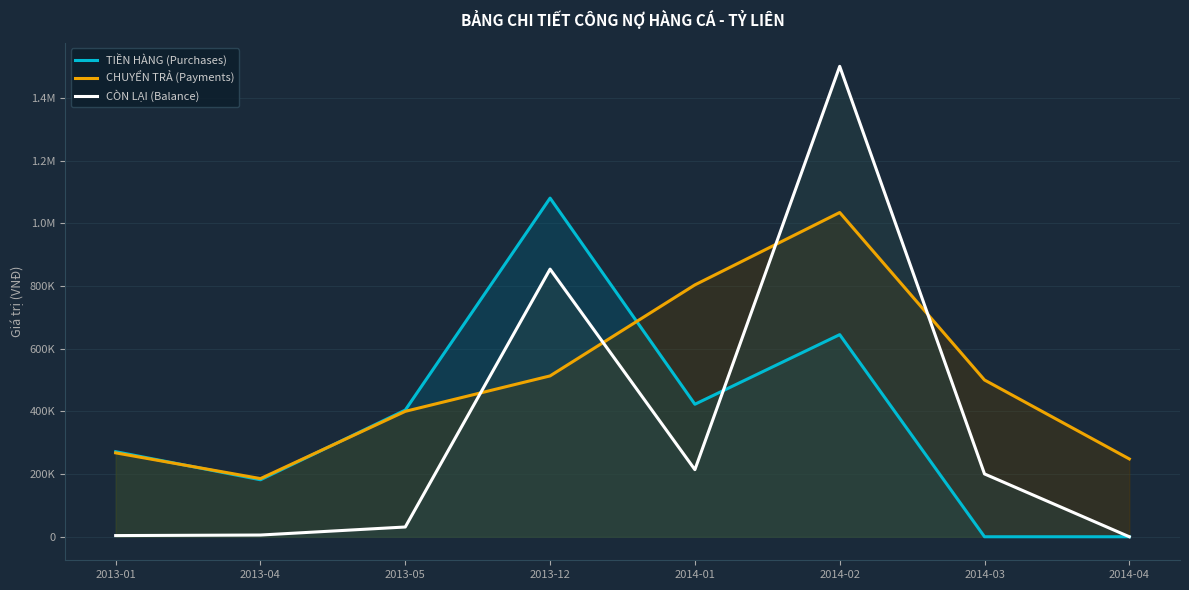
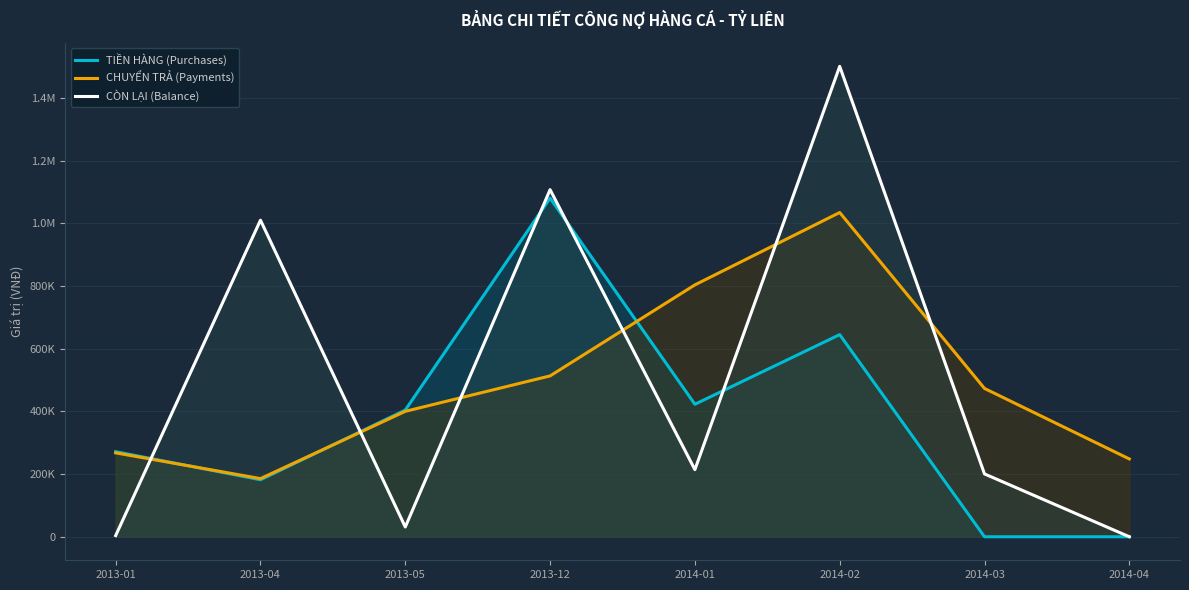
CÒN LẠI (Balance), 2013-04: 10000 -> 1010000
CÒN LẠI (Balance), 2013-12: 850000 -> 1110000
CHUYỂN TRẢ (Payments), 2014-03: 500000 -> 470000
